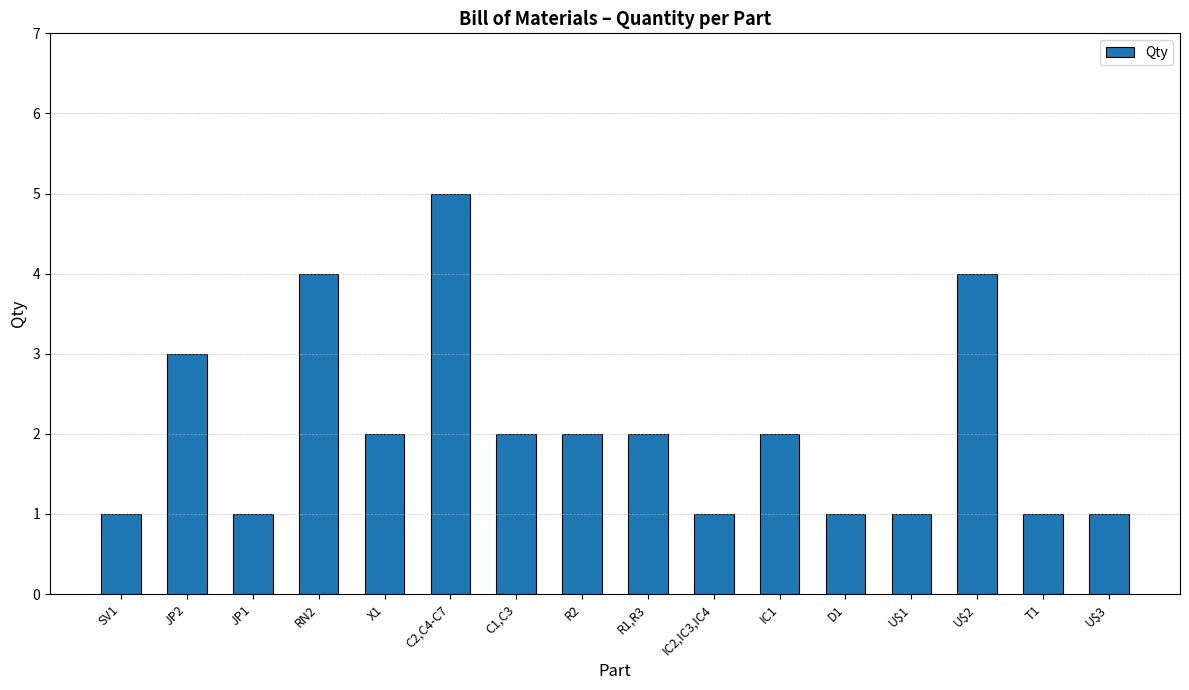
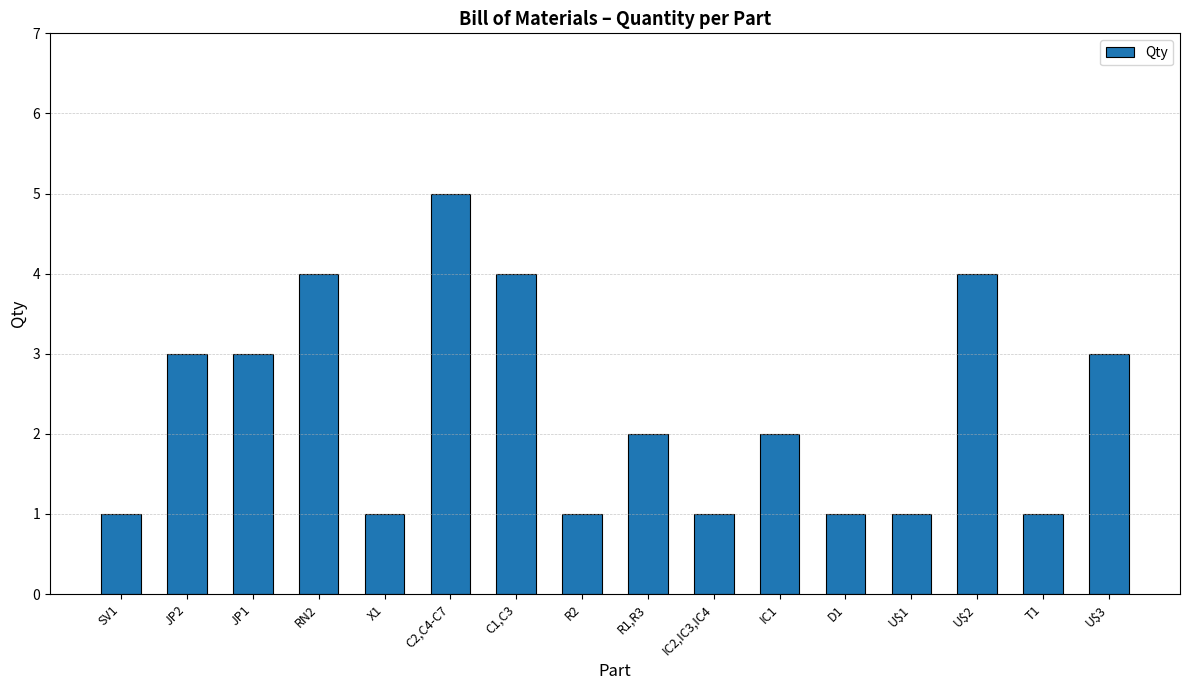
JP1: 1 -> 3
X1: 2 -> 1
C1,C3: 2 -> 4
R2: 2 -> 1
U$3: 1 -> 3
